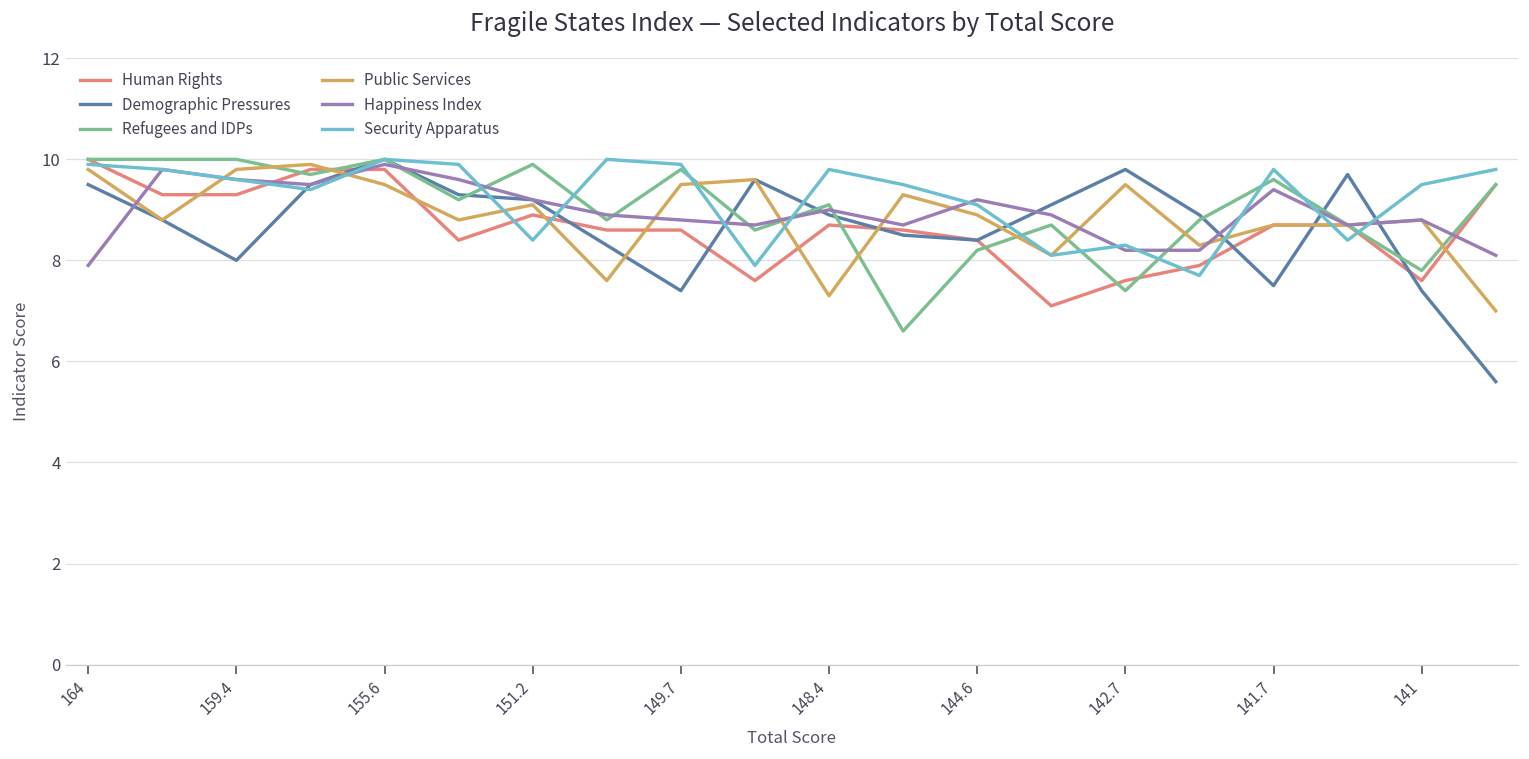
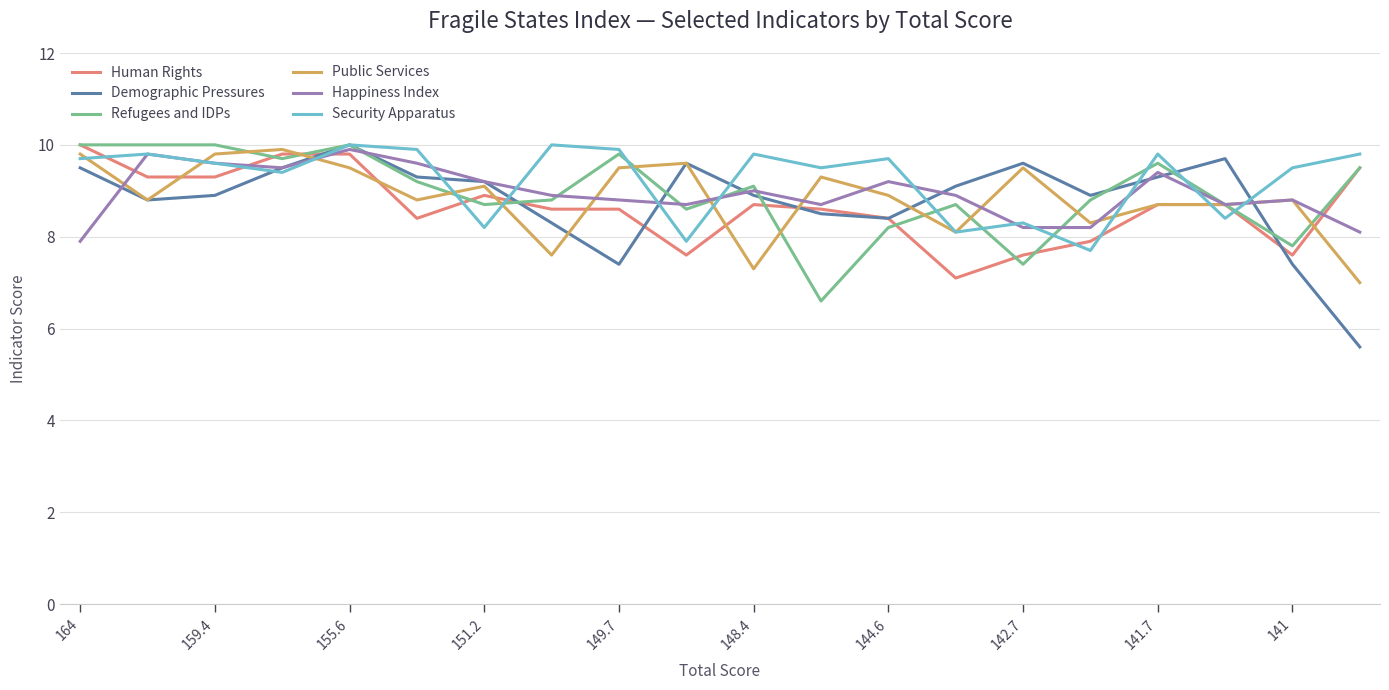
Security Apparatus, 164: 9.9 -> 9.7
Demographic Pressures, 159.4: 8.0 -> 8.9
Refugees and IDPs, 151.2: 9.9 -> 8.7
Security Apparatus, 151.2: 8.4 -> 8.2
Security Apparatus, 144.6: 9.1 -> 9.7
Demographic Pressures, 142.7: 9.8 -> 9.6
Demographic Pressures, 141.7: 7.5 -> 9.3
